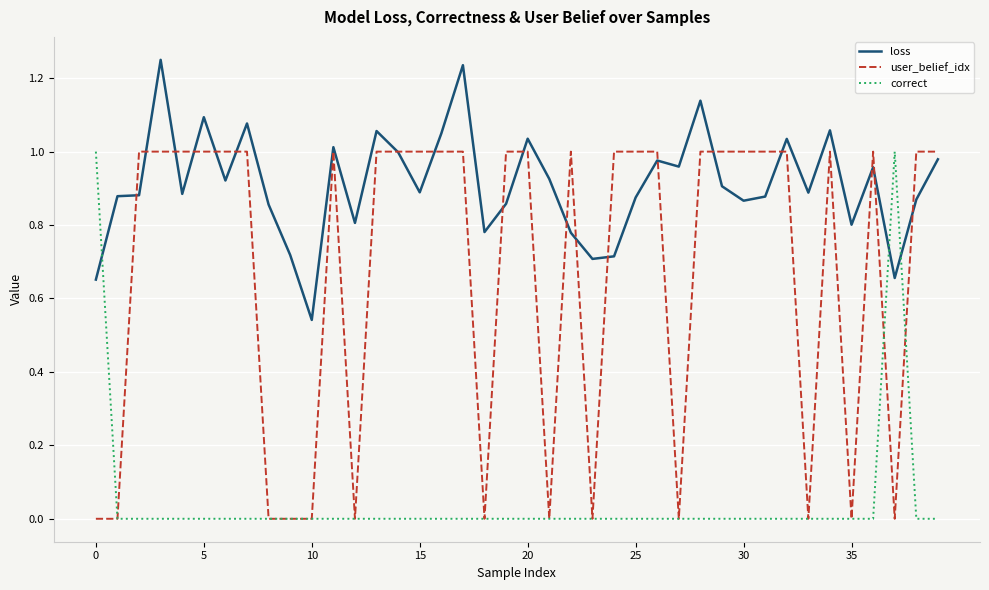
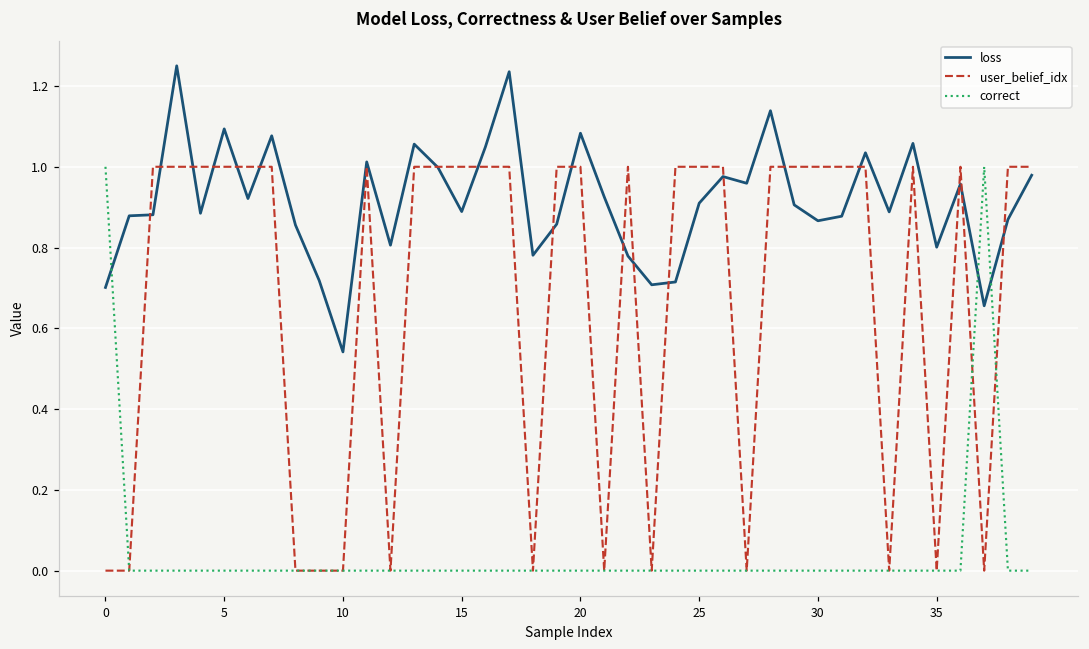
loss, 0: 0.65 -> 0.70
loss, 20: 1.04 -> 1.08
loss, 25: 0.88 -> 0.91
